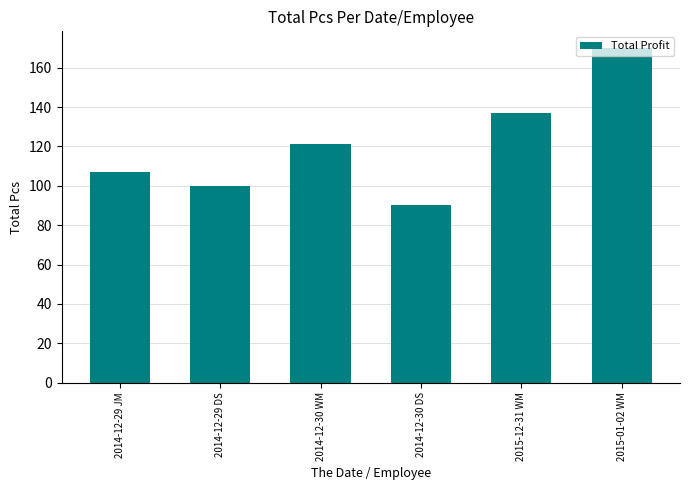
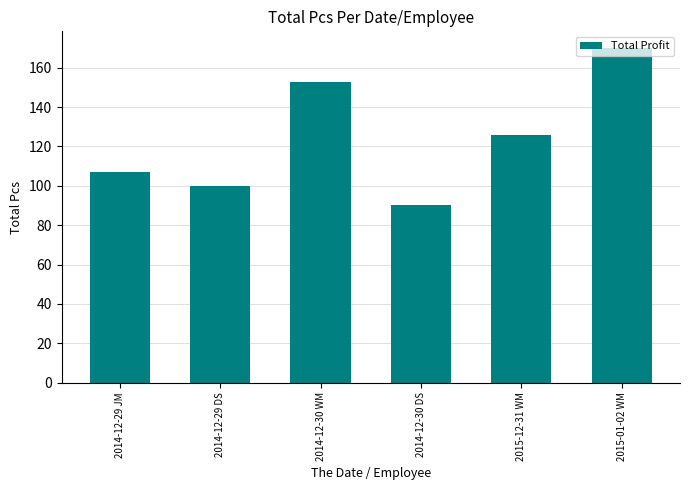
2014-12-30 WM: 121 -> 153
2015-12-31 WM: 137 -> 126
